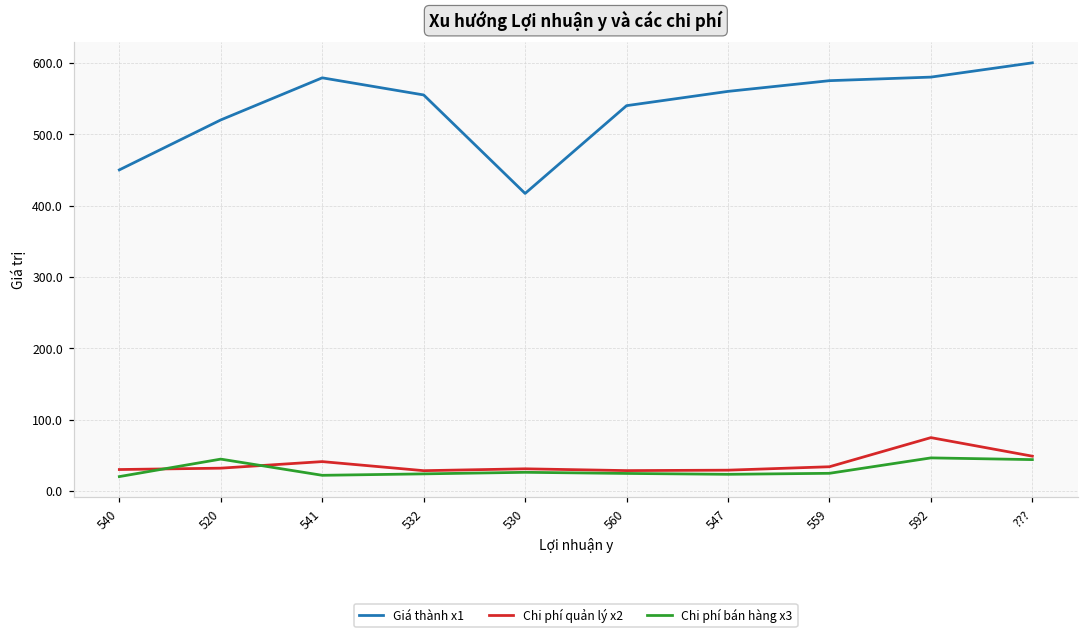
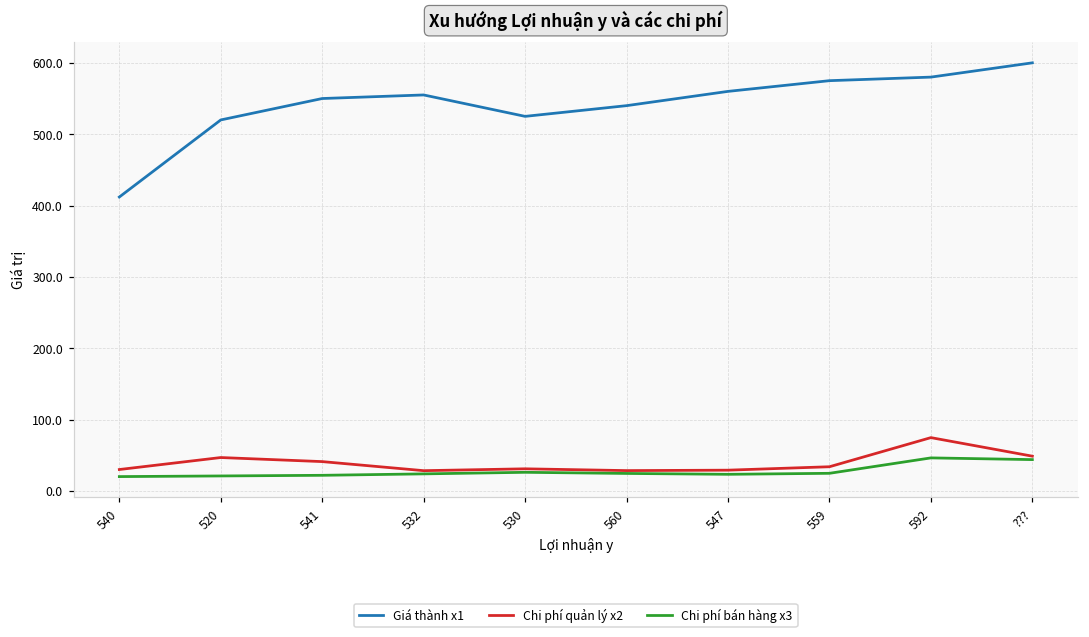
Giá thành x1, 540: 450 -> 410
Chi phí quản lý x2, 520: 30 -> 50
Chi phí bán hàng x3, 520: 40 -> 20
Giá thành x1, 541: 580 -> 550
Giá thành x1, 530: 420 -> 530
